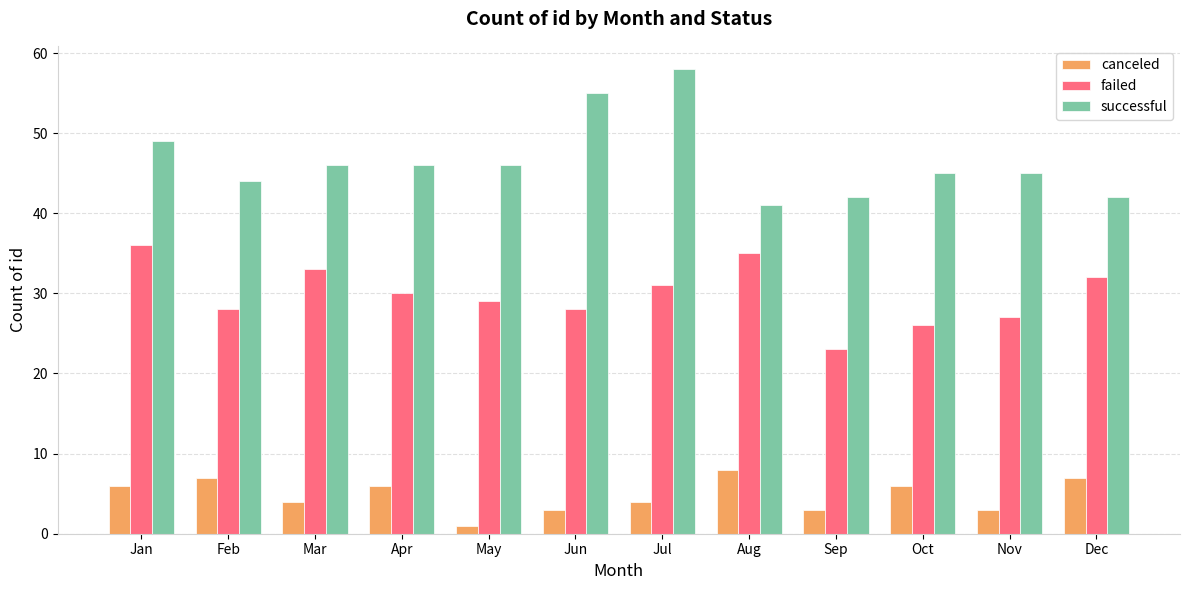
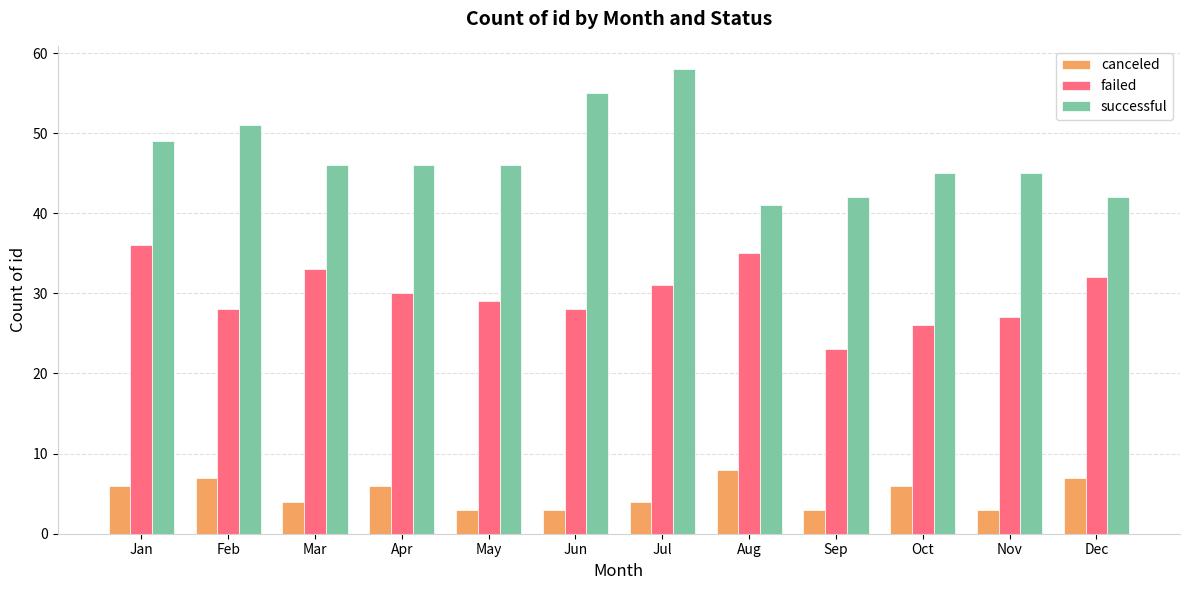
successful, Feb: 44 -> 51
canceled, May: 1 -> 3
